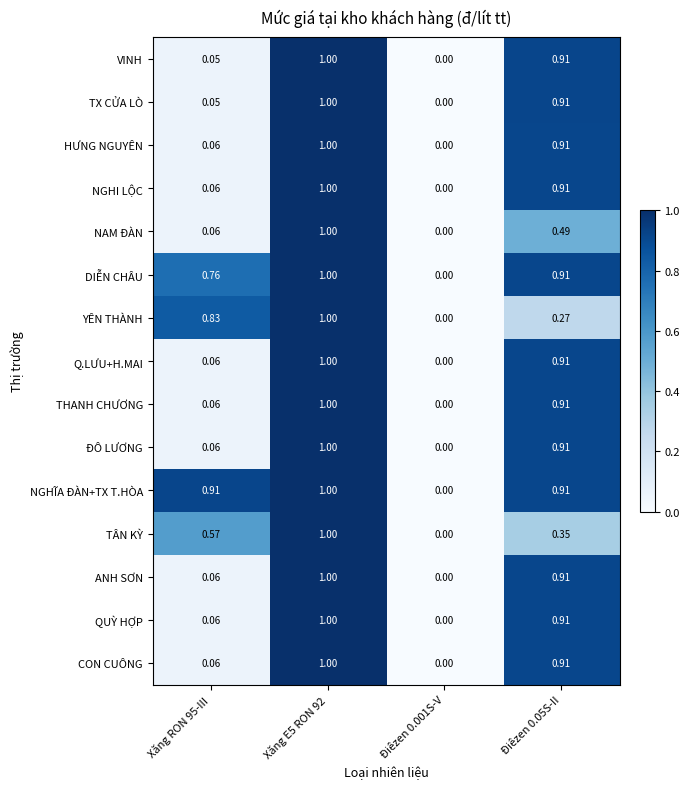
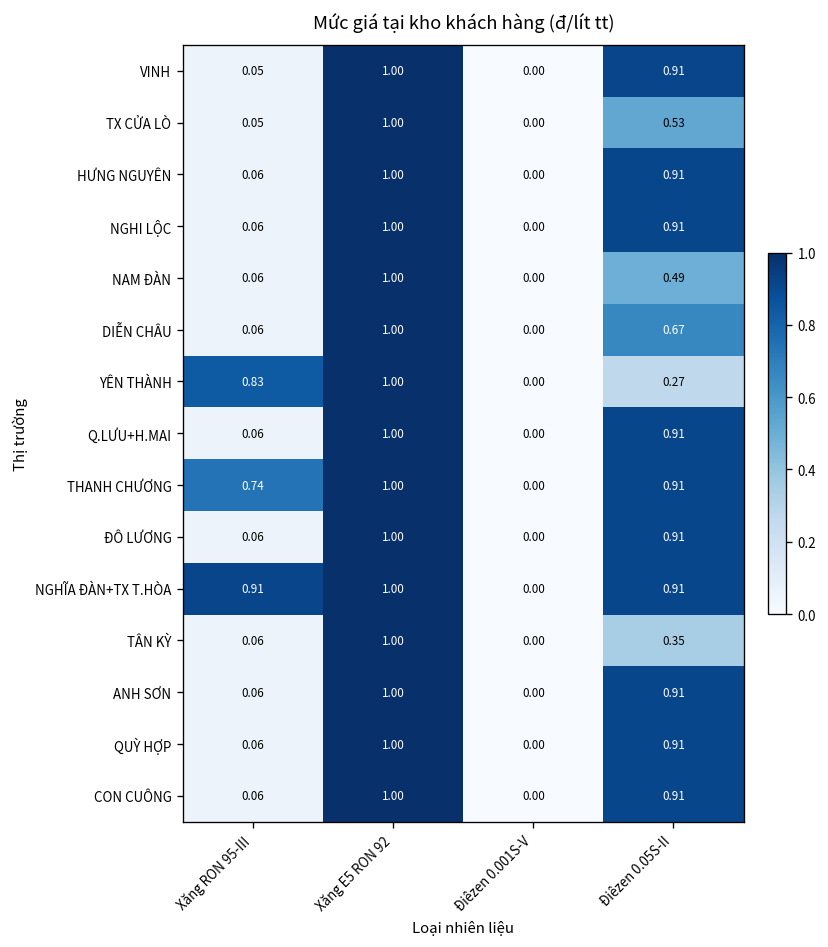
TX CỬA LÒ, Điêzen 0.05S-II: 0.91 -> 0.53
DIỄN CHÂU, Xăng RON 95-III: 0.76 -> 0.06
DIỄN CHÂU, Điêzen 0.05S-II: 0.91 -> 0.67
THANH CHƯƠNG, Xăng RON 95-III: 0.06 -> 0.74
TÂN KỲ, Xăng RON 95-III: 0.57 -> 0.06
